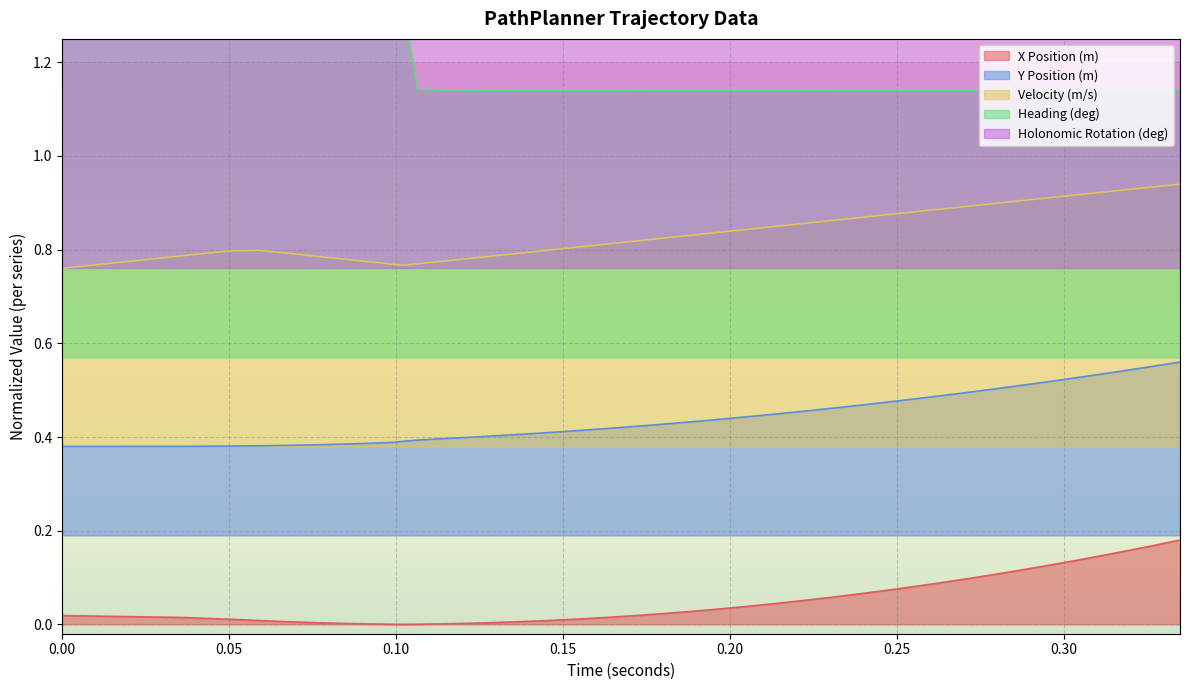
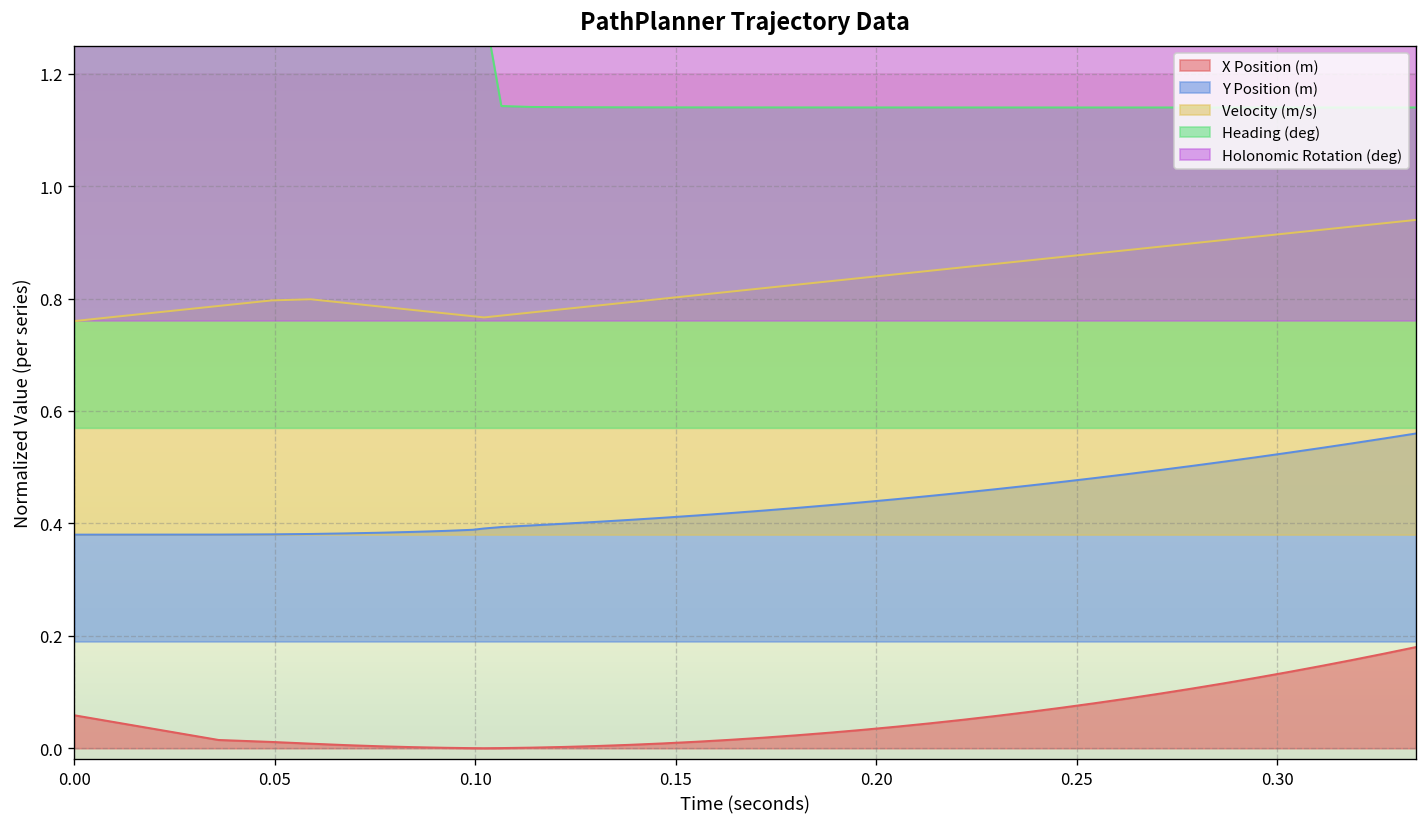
X Position (m), 0.00: 0.02 -> 0.06
